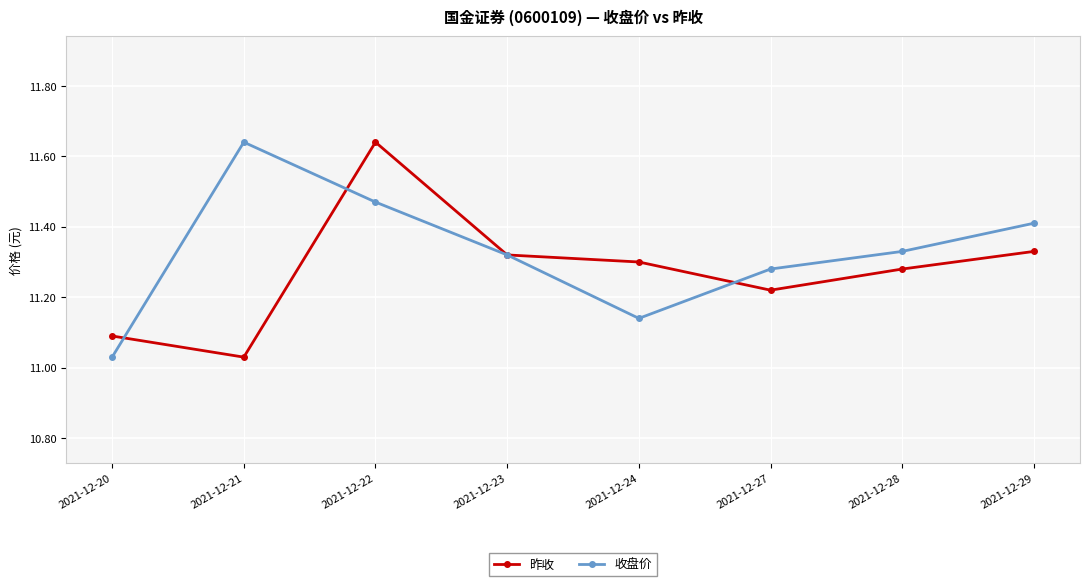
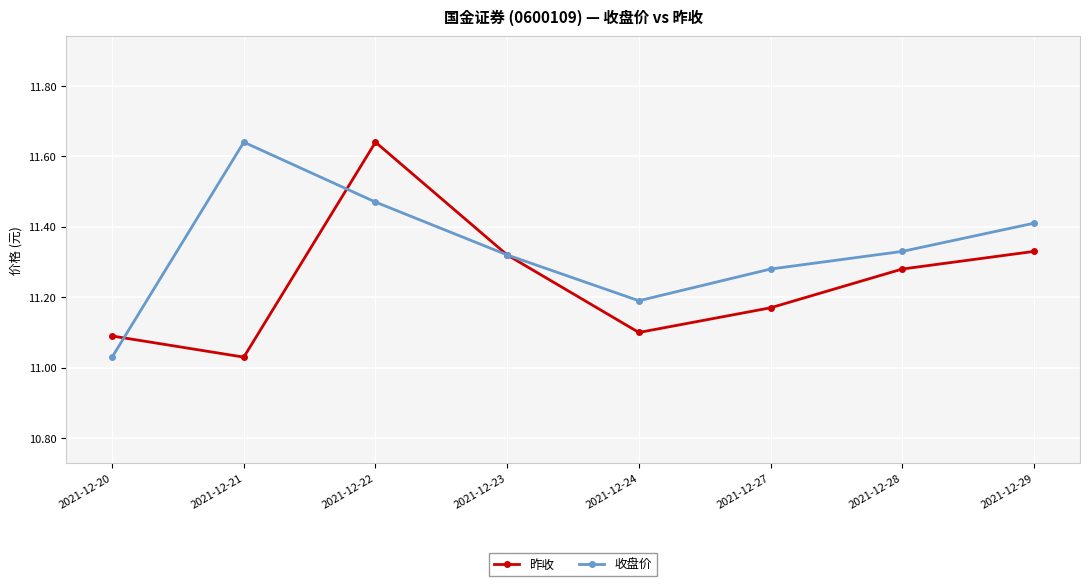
昨收, 2021-12-24: 11.3 -> 11.1
收盘价, 2021-12-24: 11.14 -> 11.19
昨收, 2021-12-27: 11.22 -> 11.17
